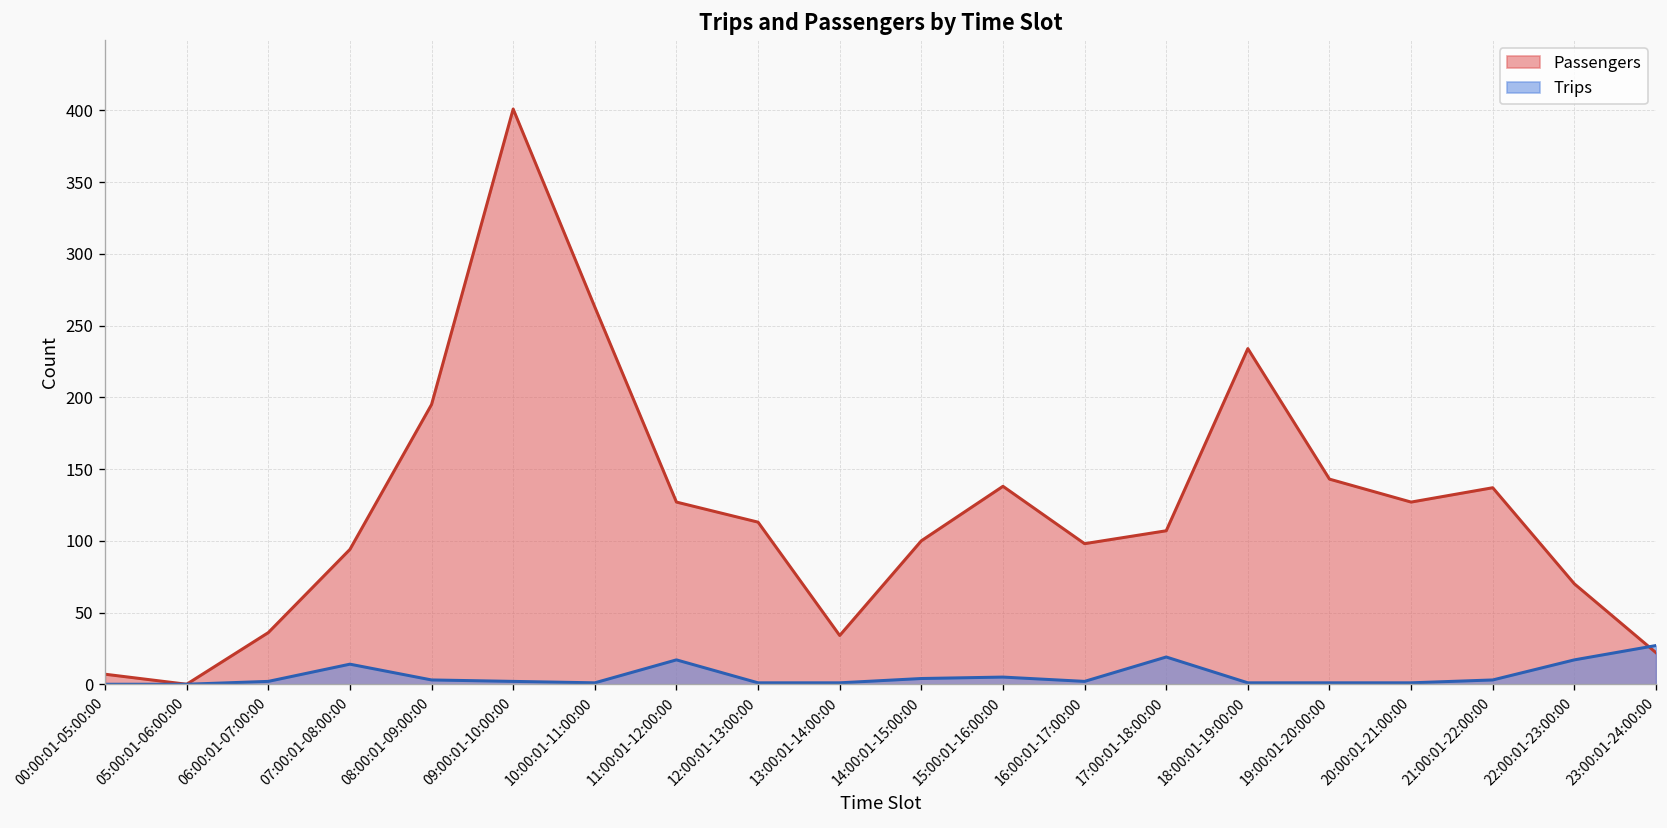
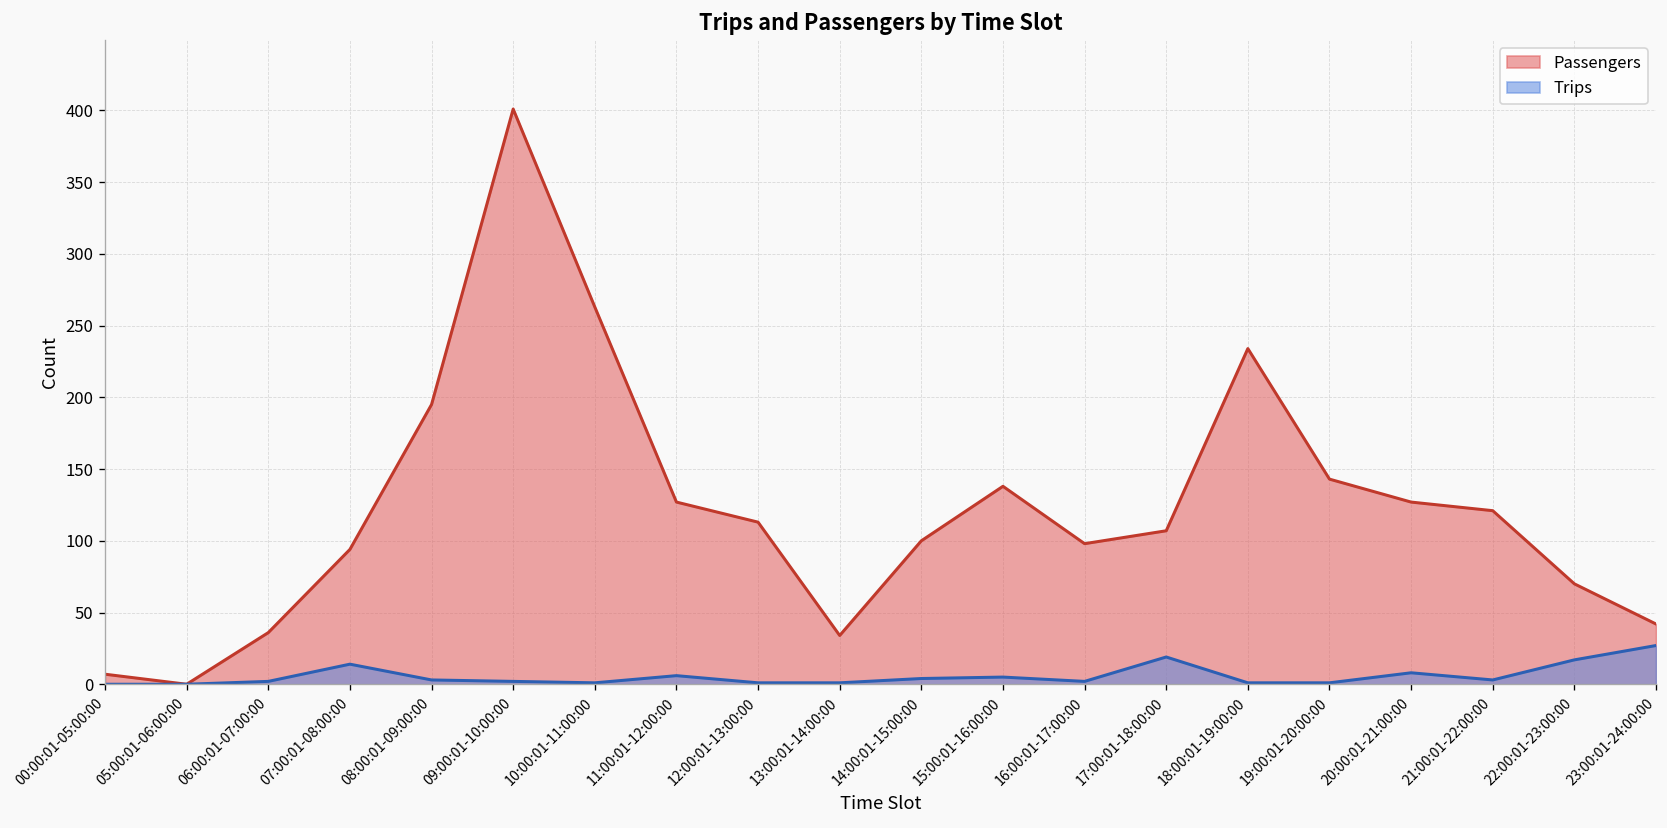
Trips, 11:00:01-12:00:00: 17 -> 6
Trips, 20:00:01-21:00:00: 1 -> 8
Passengers, 21:00:01-22:00:00: 137 -> 121
Passengers, 23:00:01-24:00:00: 22 -> 42
